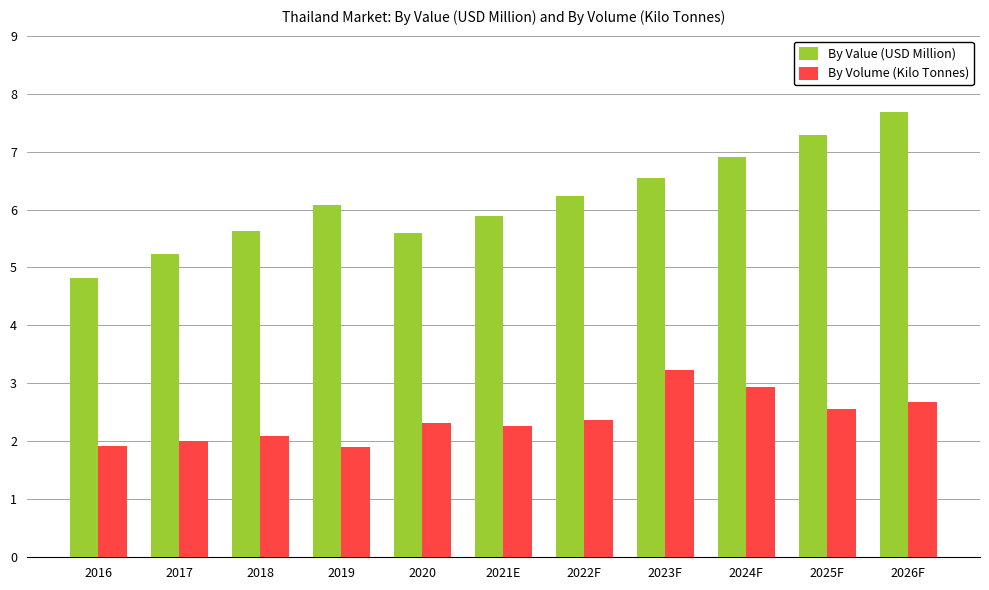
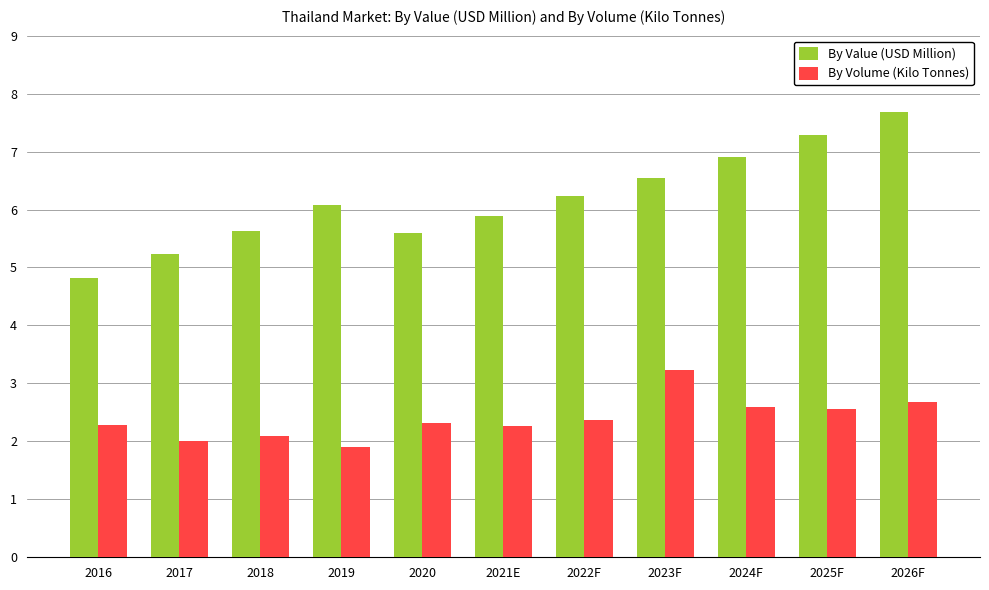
By Volume (Kilo Tonnes), 2016: 1.9 -> 2.3
By Volume (Kilo Tonnes), 2024F: 2.9 -> 2.6
